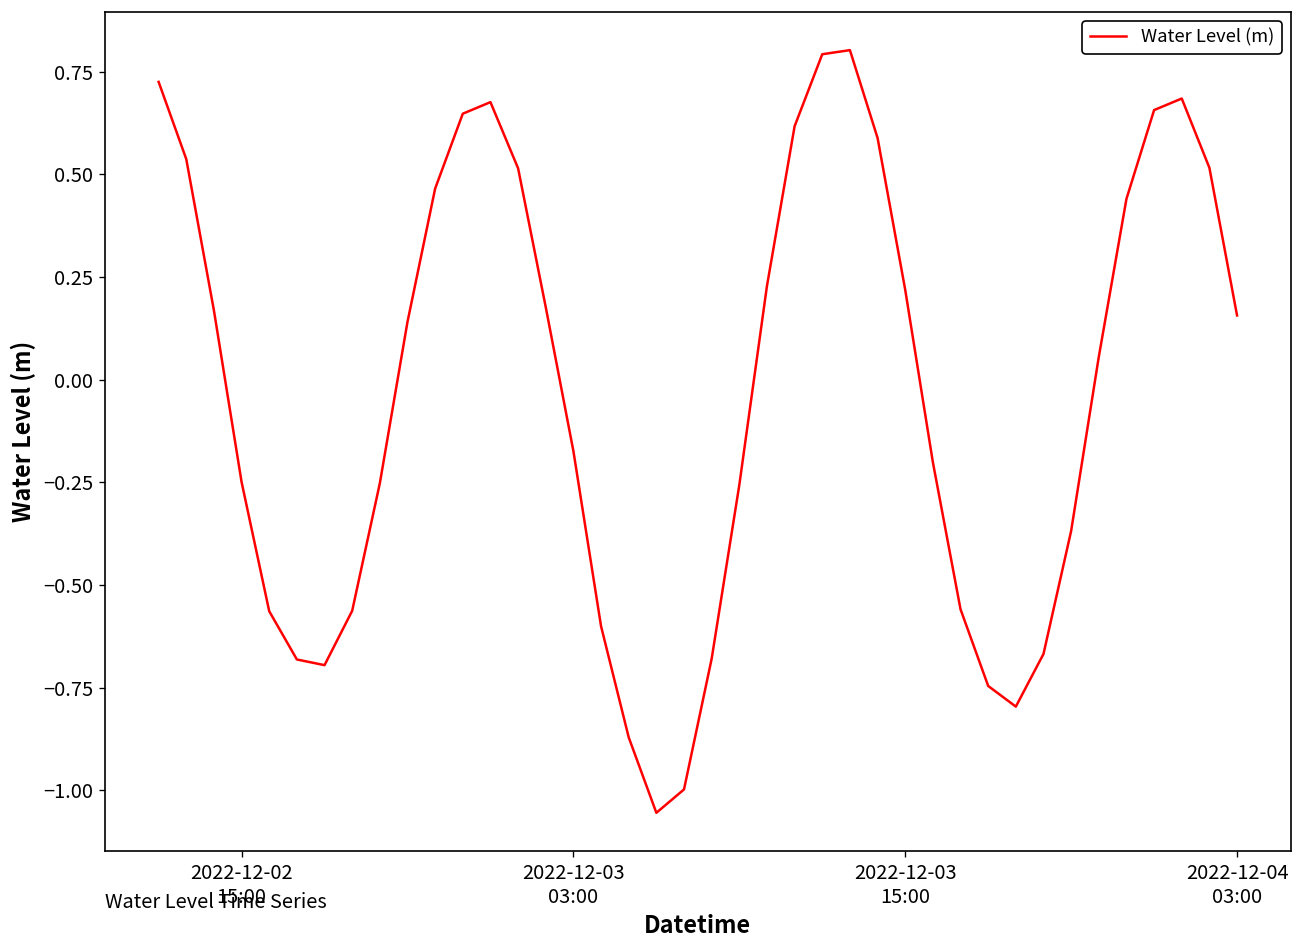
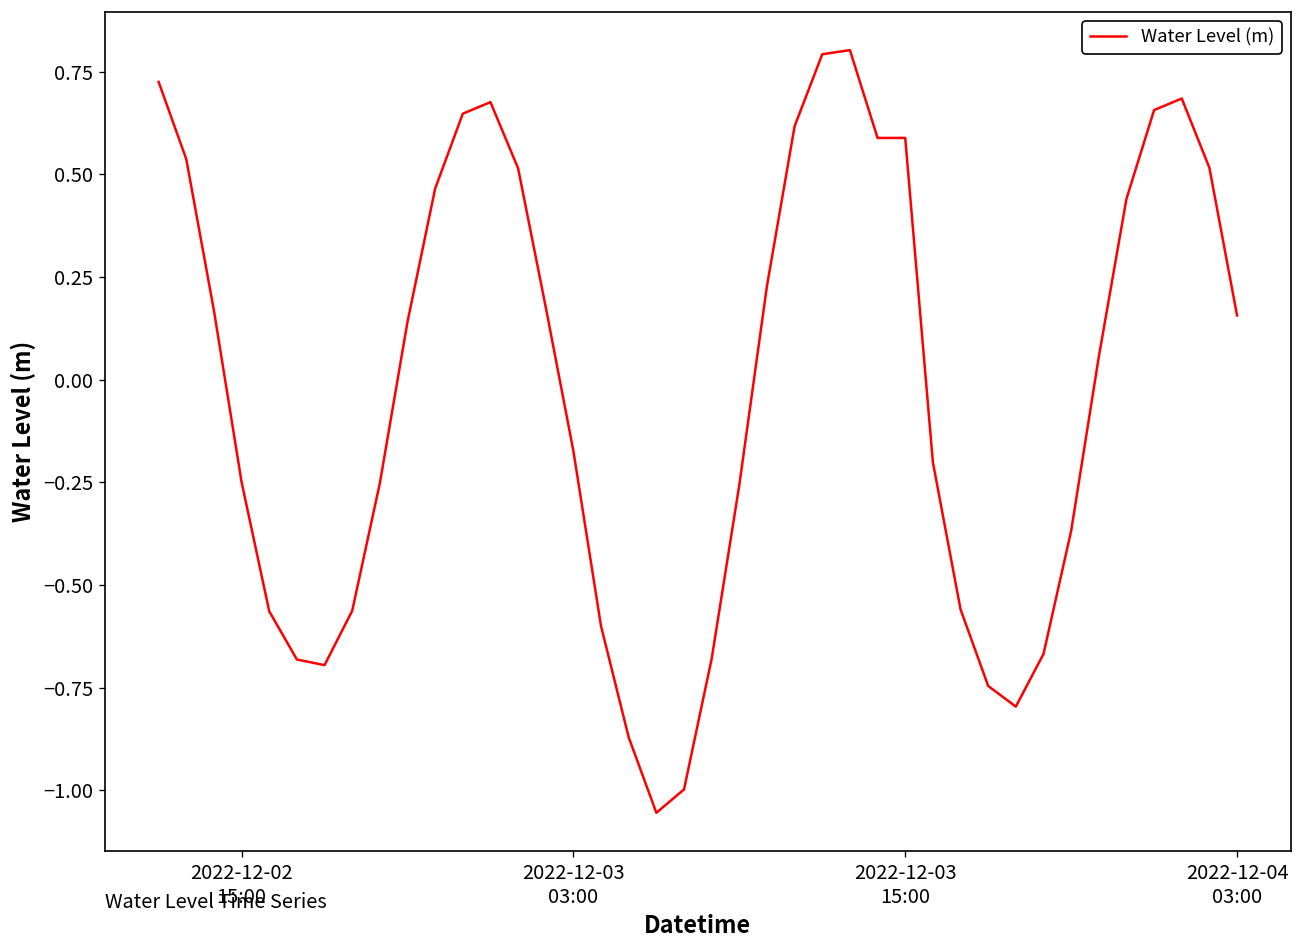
2022-12-03 15:00: 0.22 -> 0.59
